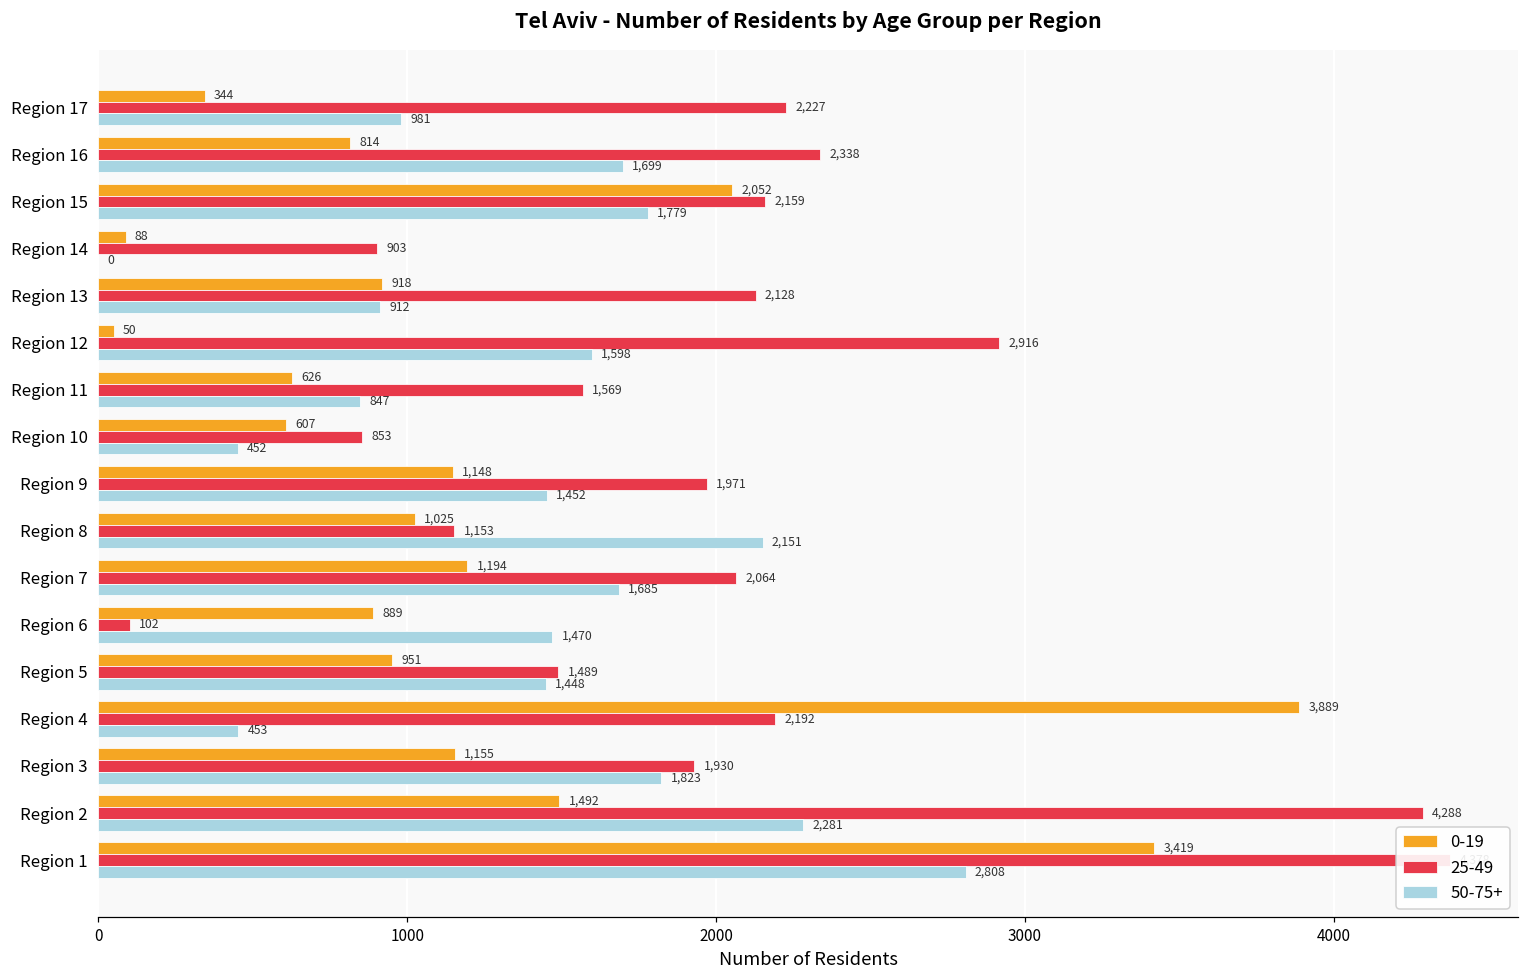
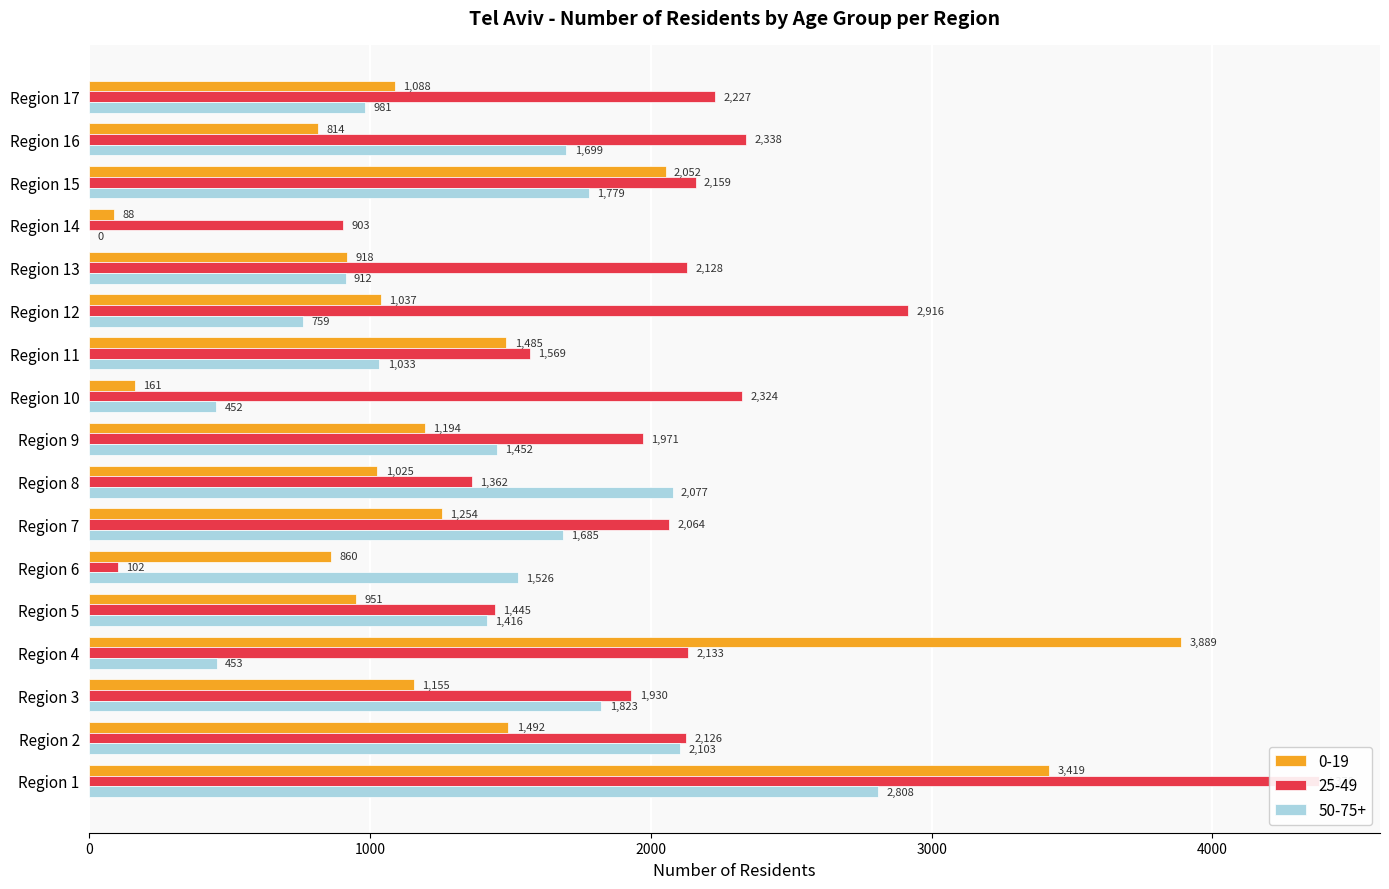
0-19, Region 17: 344 -> 1,088
0-19, Region 12: 50 -> 1,037
50-75+, Region 12: 1,598 -> 759
0-19, Region 11: 626 -> 1,485
50-75+, Region 11: 847 -> 1,033
0-19, Region 10: 607 -> 161
25-49, Region 10: 853 -> 2,324
0-19, Region 9: 1,148 -> 1,194
25-49, Region 8: 1,153 -> 1,362
50-75+, Region 8: 2,151 -> 2,077
0-19, Region 7: 1,194 -> 1,254
0-19, Region 6: 889 -> 860
50-75+, Region 6: 1,470 -> 1,526
25-49, Region 5: 1,489 -> 1,445
50-75+, Region 5: 1,448 -> 1,416
25-49, Region 4: 2,192 -> 2,133
25-49, Region 2: 4,288 -> 2,126
50-75+, Region 2: 2,281 -> 2,103
